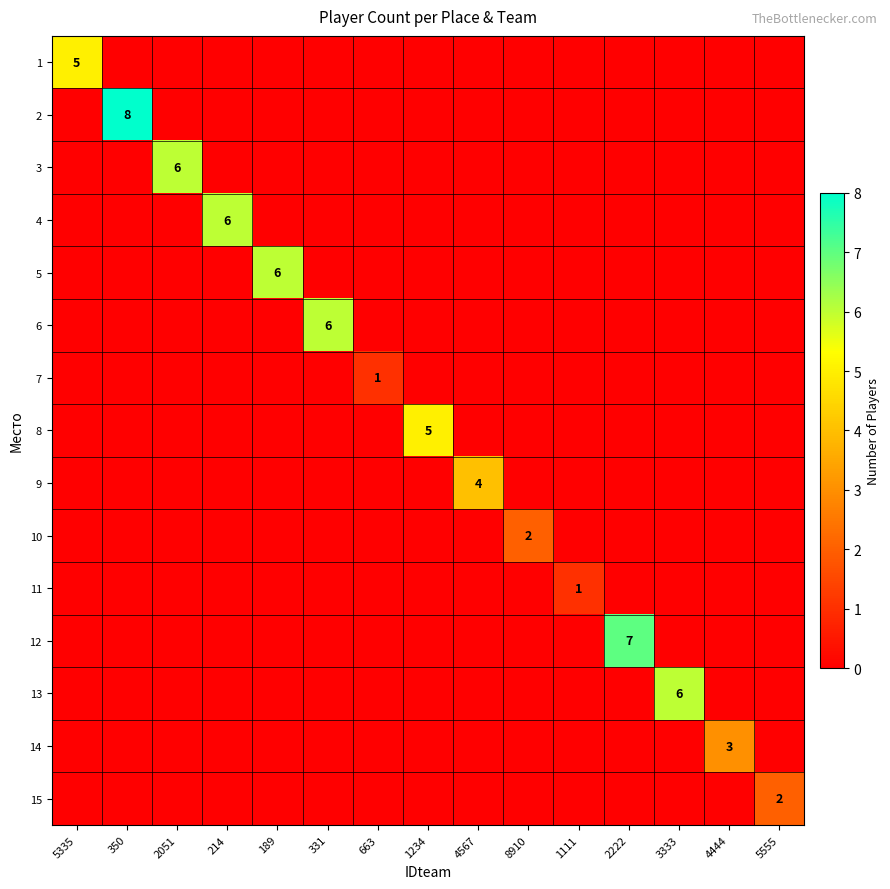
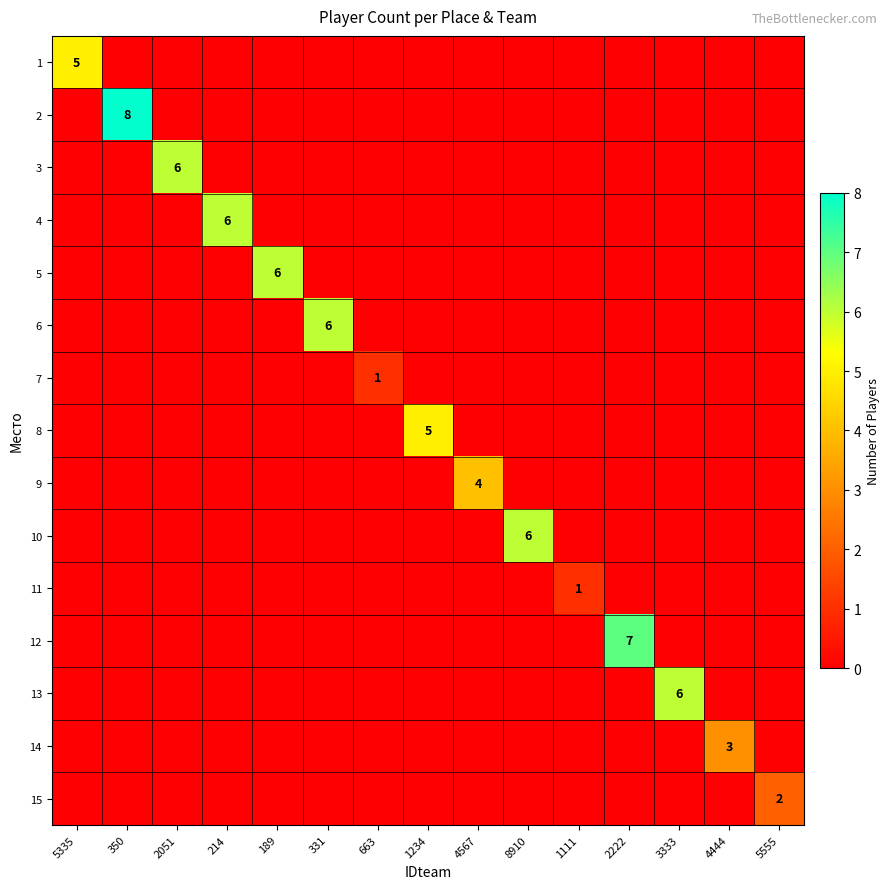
10, 8910: 2 -> 6
